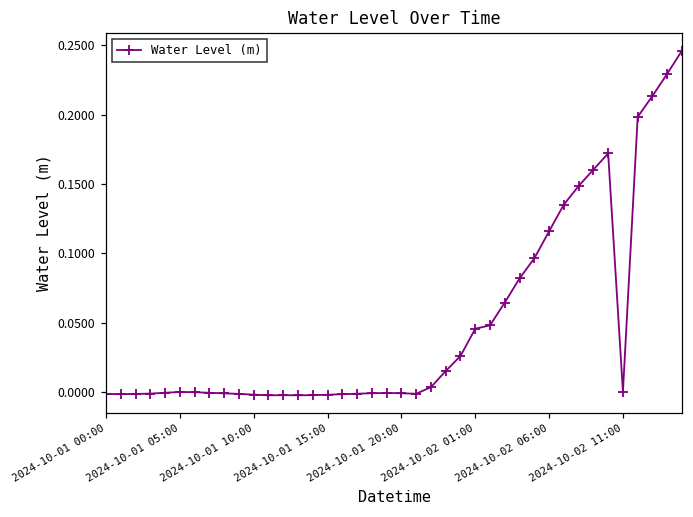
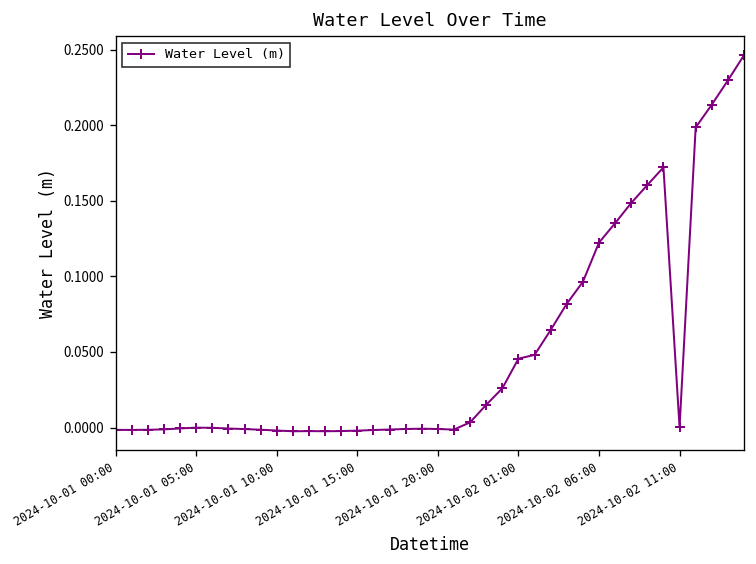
2024-10-02 06:00: 0.116 -> 0.122
